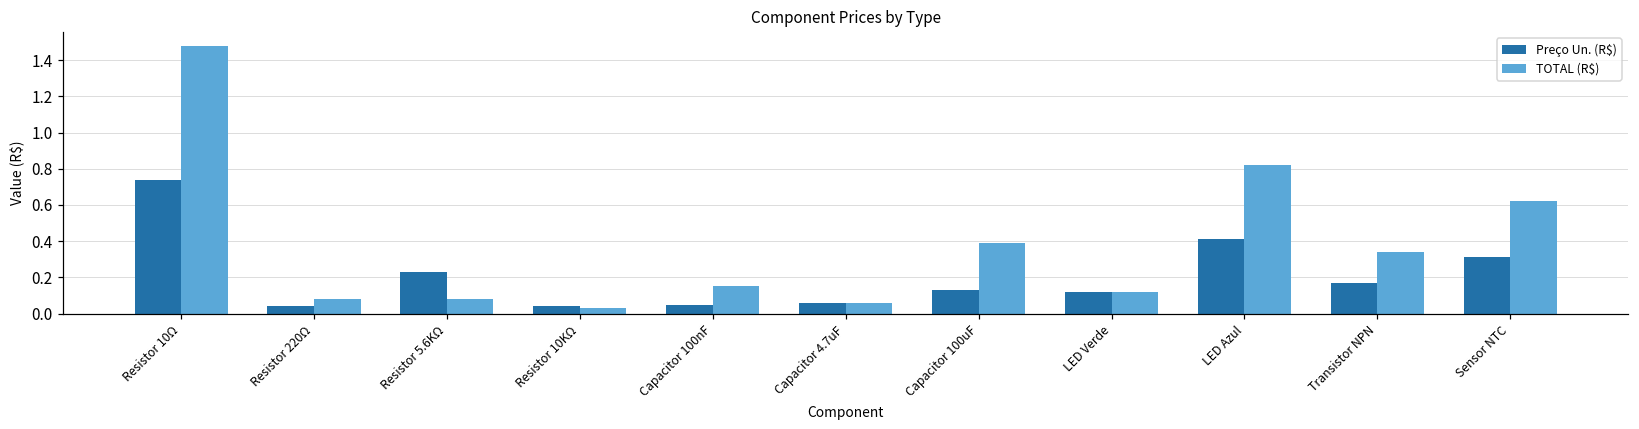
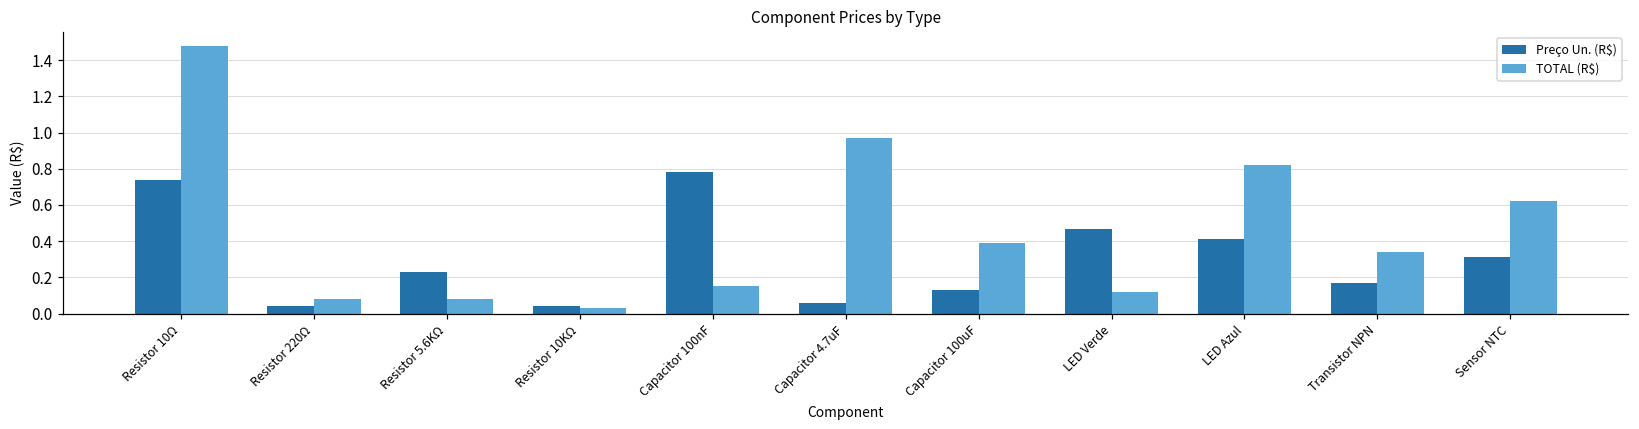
Preço Un. (R$), Capacitor 100nF: 0.05 -> 0.78
TOTAL (R$), Capacitor 4.7uF: 0.06 -> 0.97
Preço Un. (R$), LED Verde: 0.12 -> 0.47
